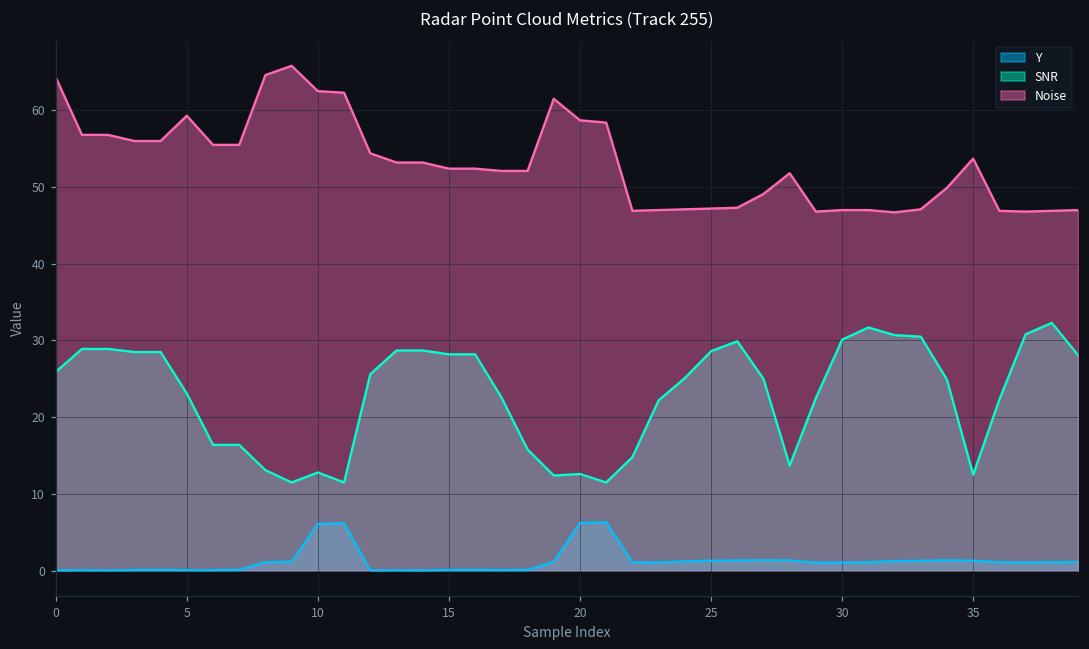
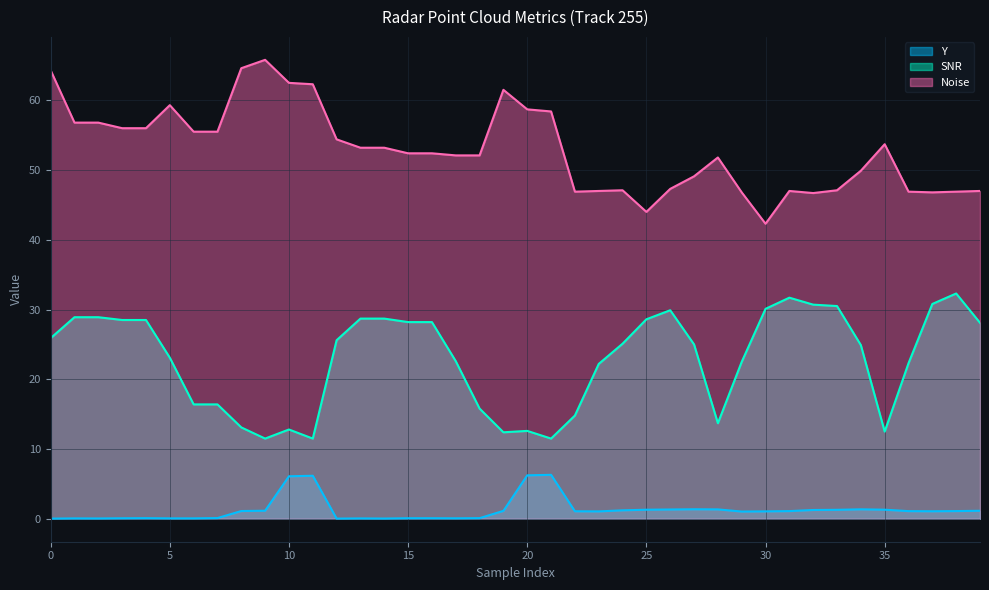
Noise, 25: 47 -> 44
Noise, 30: 47 -> 42
